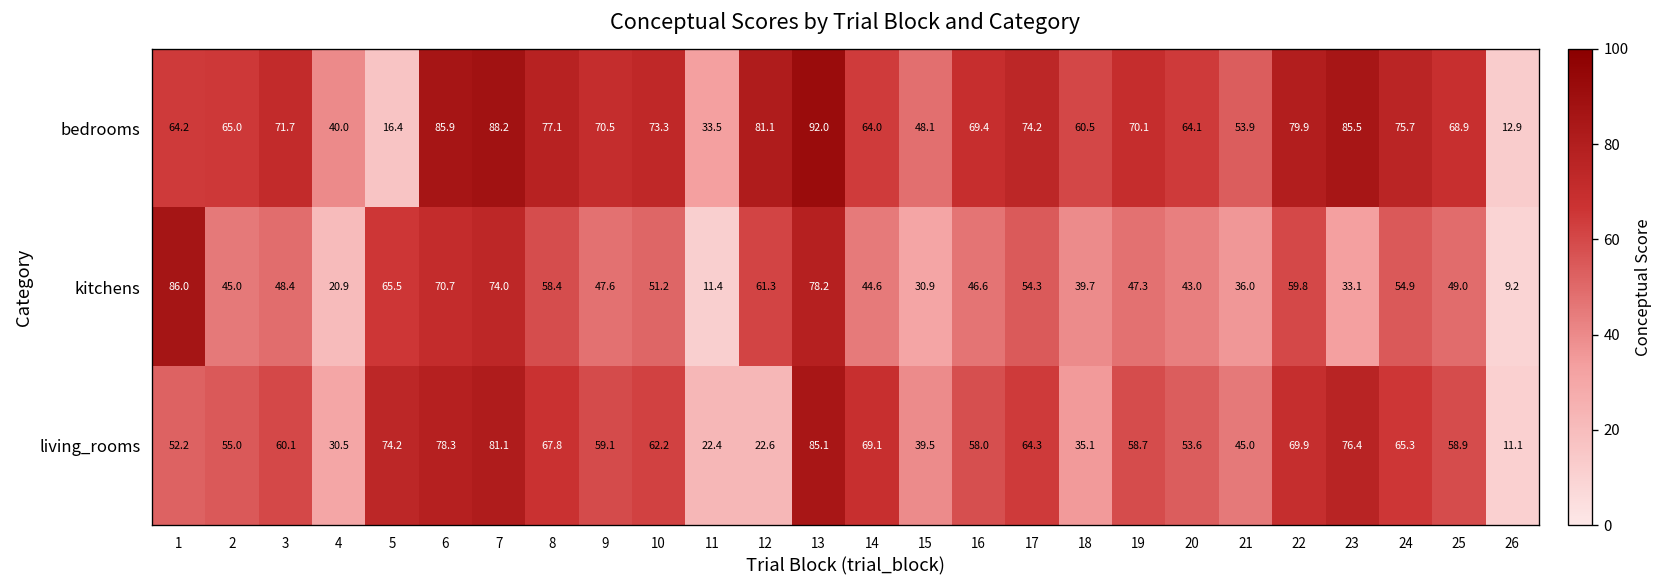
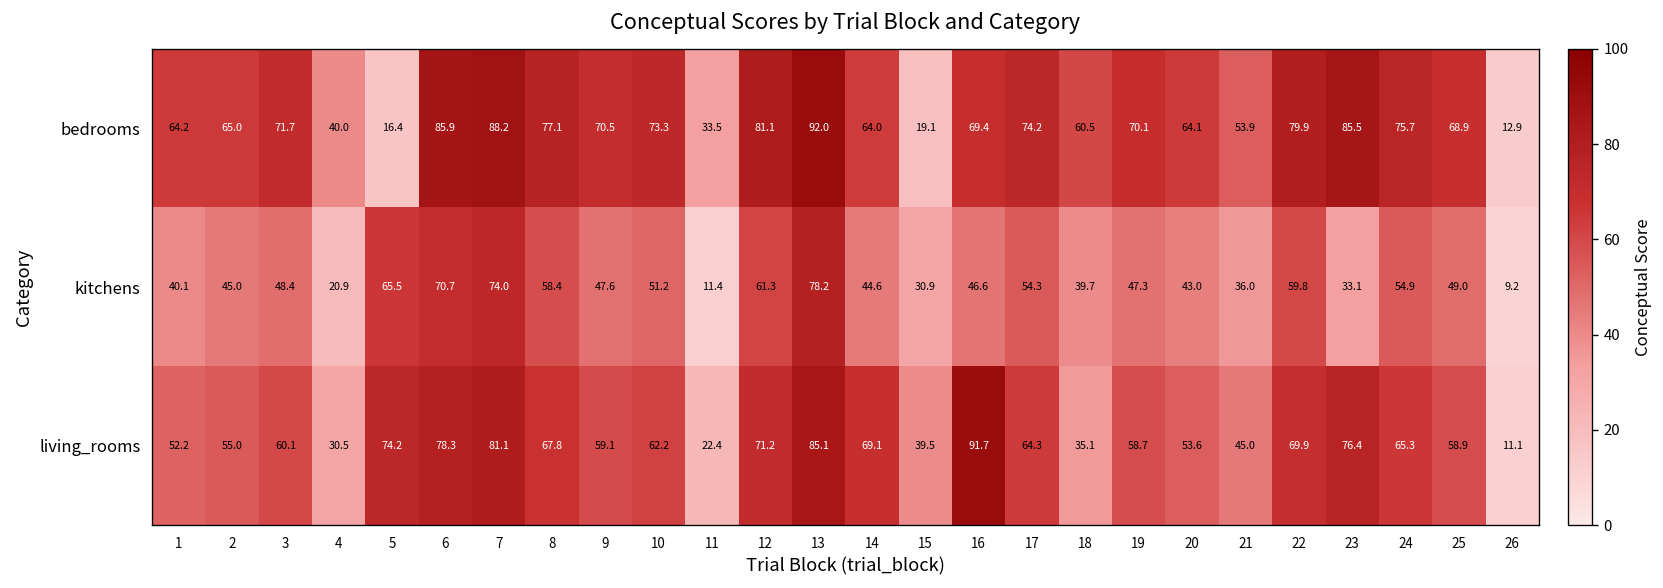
bedrooms, 15: 48.1 -> 19.1
kitchens, 1: 86.0 -> 40.1
living_rooms, 12: 22.6 -> 71.2
living_rooms, 16: 58.0 -> 91.7
